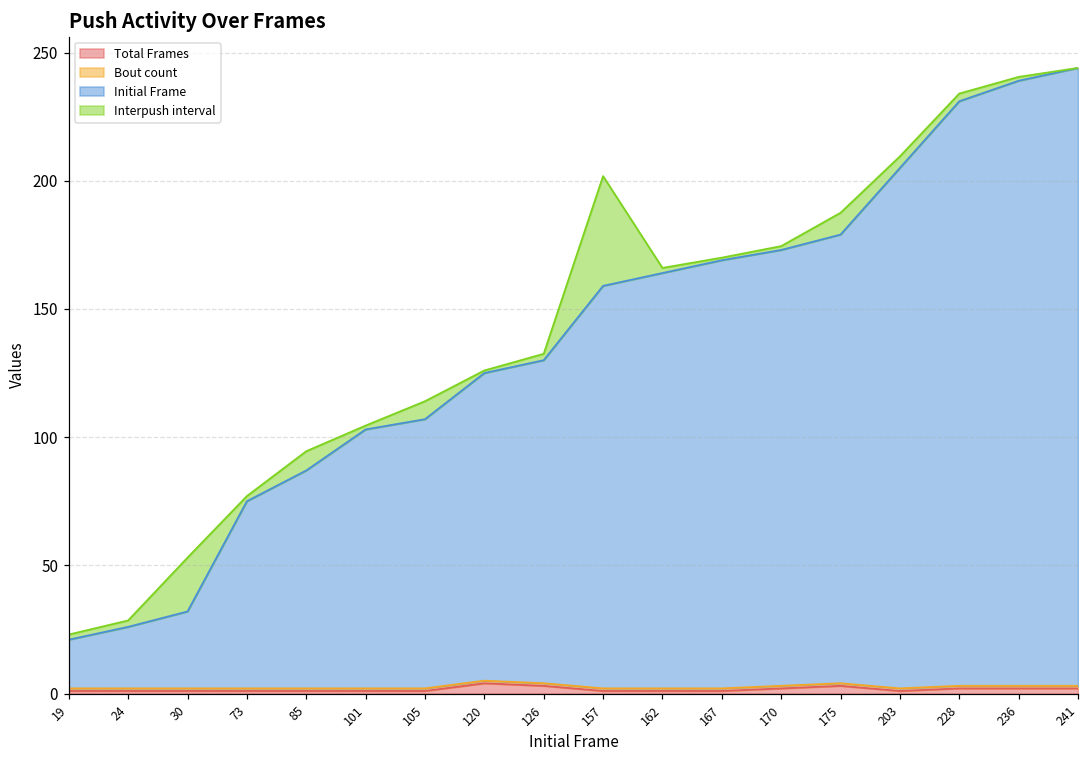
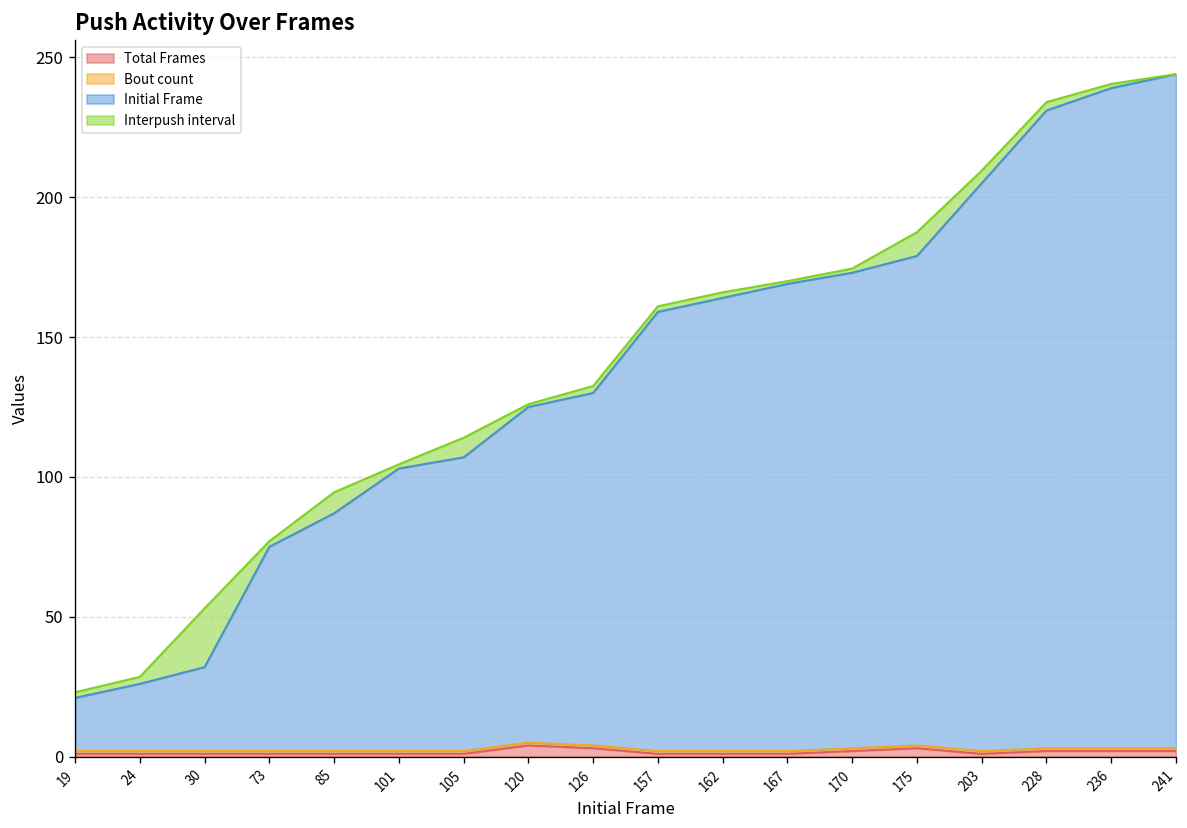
Interpush interval, 157: 43 -> 2
